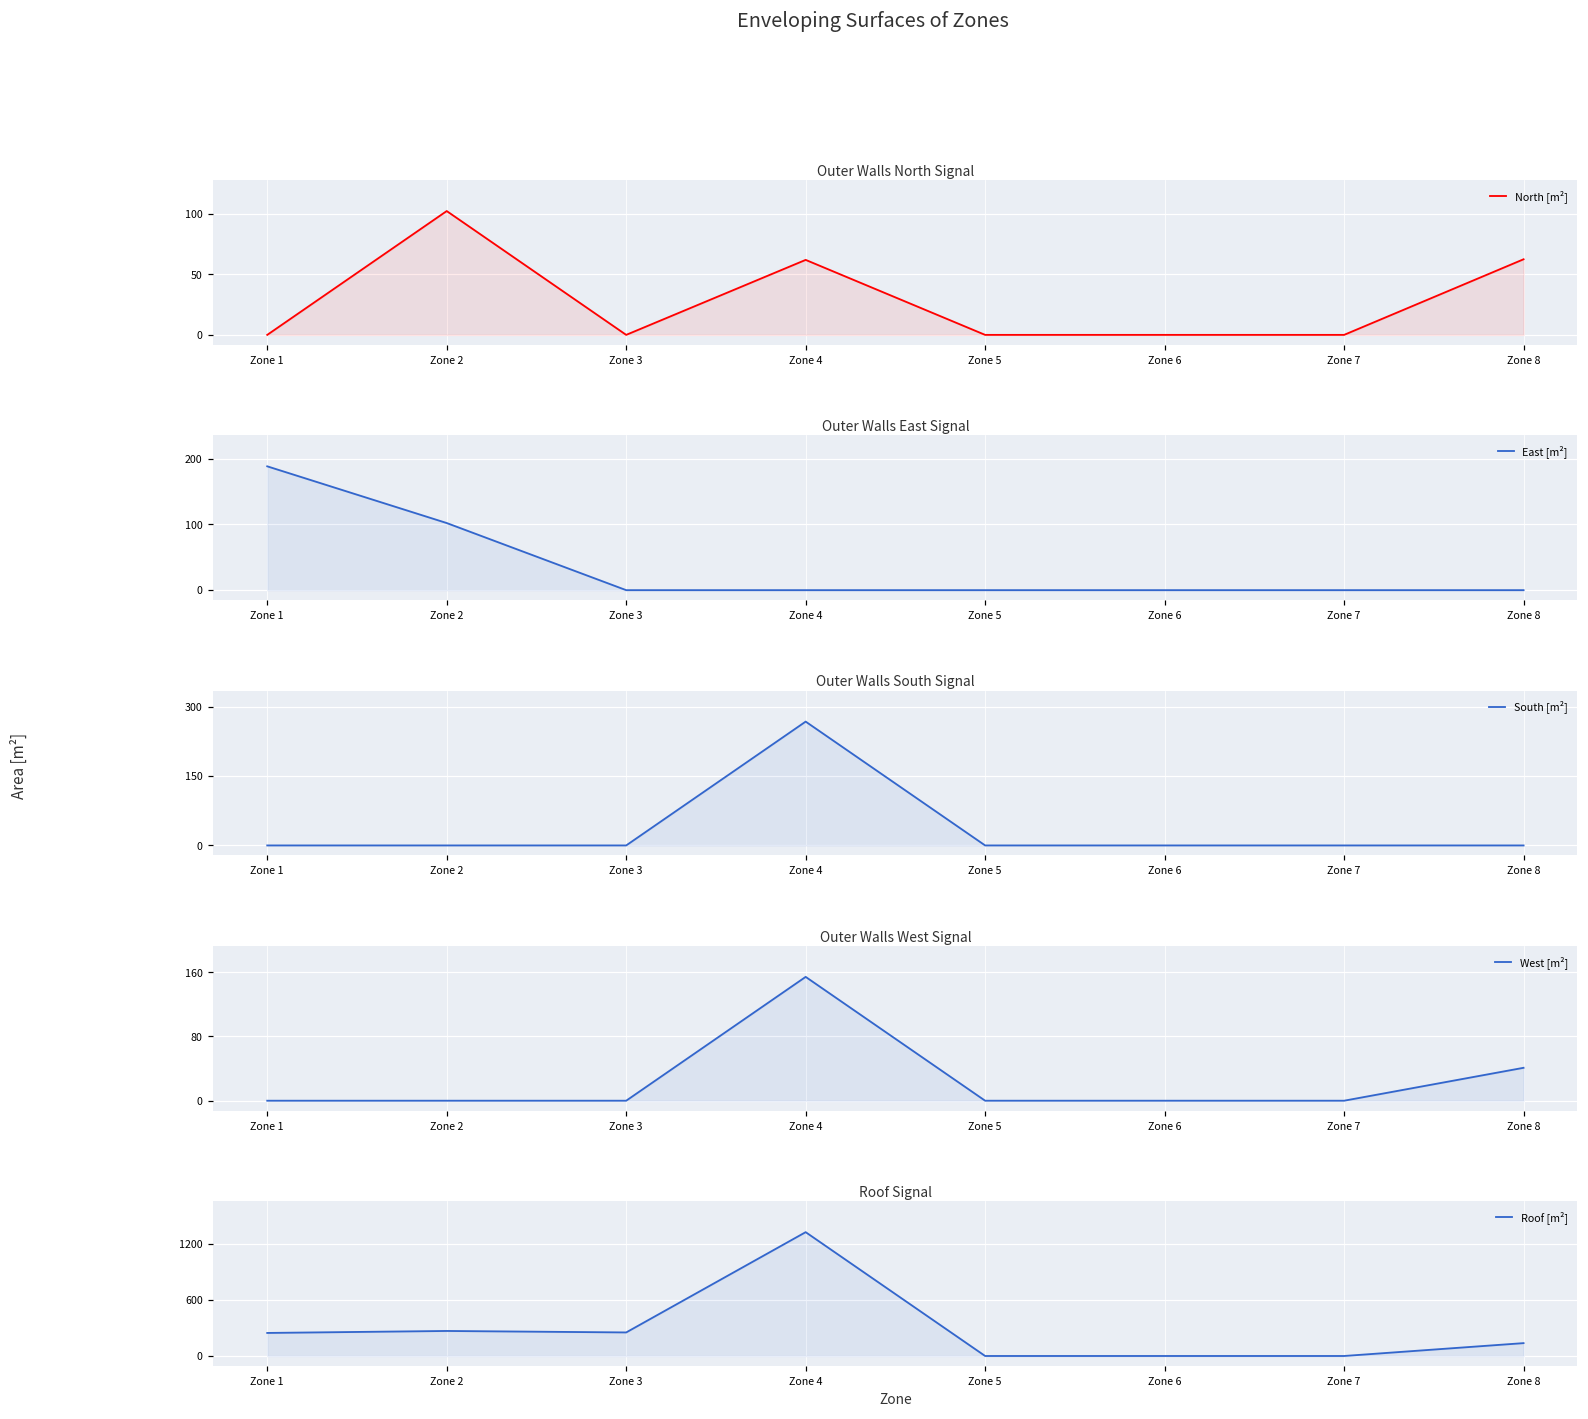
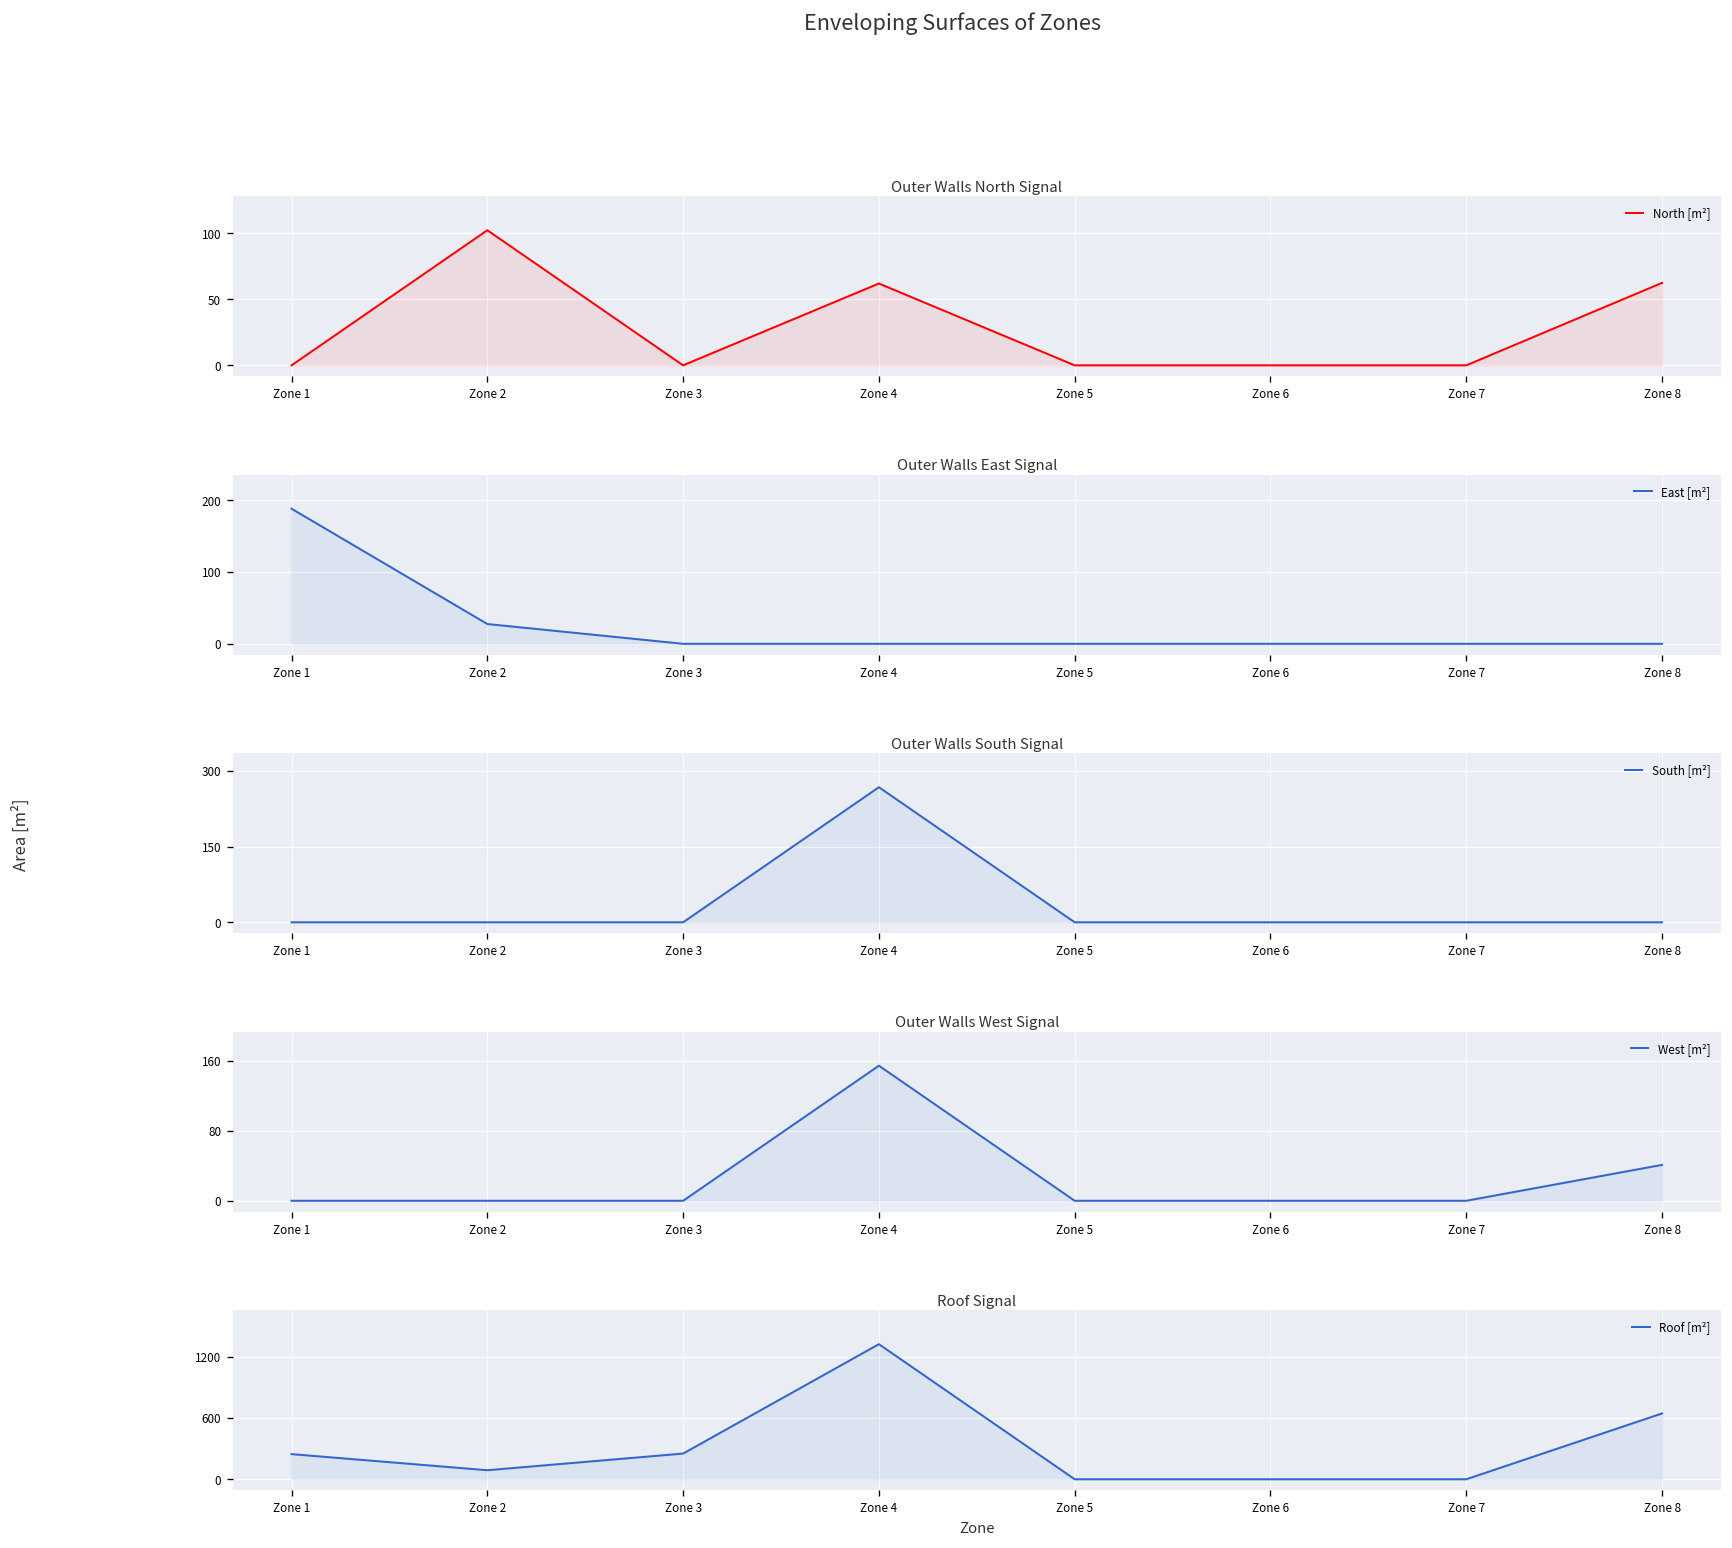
Outer Walls East Signal, Zone 2: 100 -> 30
Roof Signal, Zone 2: 300 -> 100
Roof Signal, Zone 8: 100 -> 600
